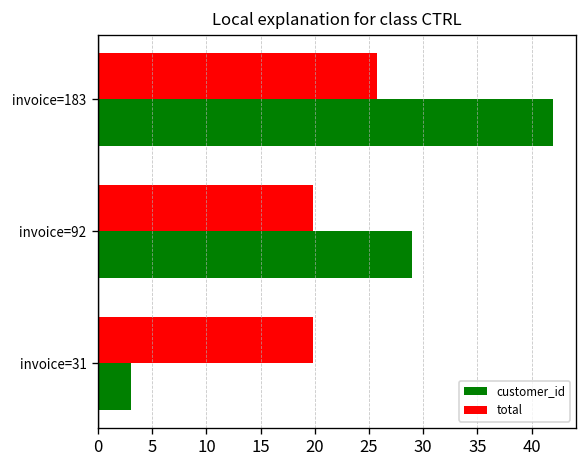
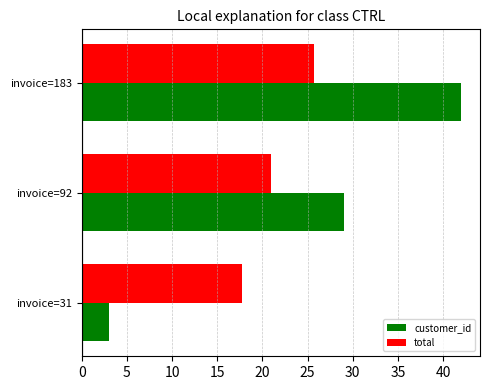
total, invoice=92: 20 -> 21
total, invoice=31: 20 -> 18
